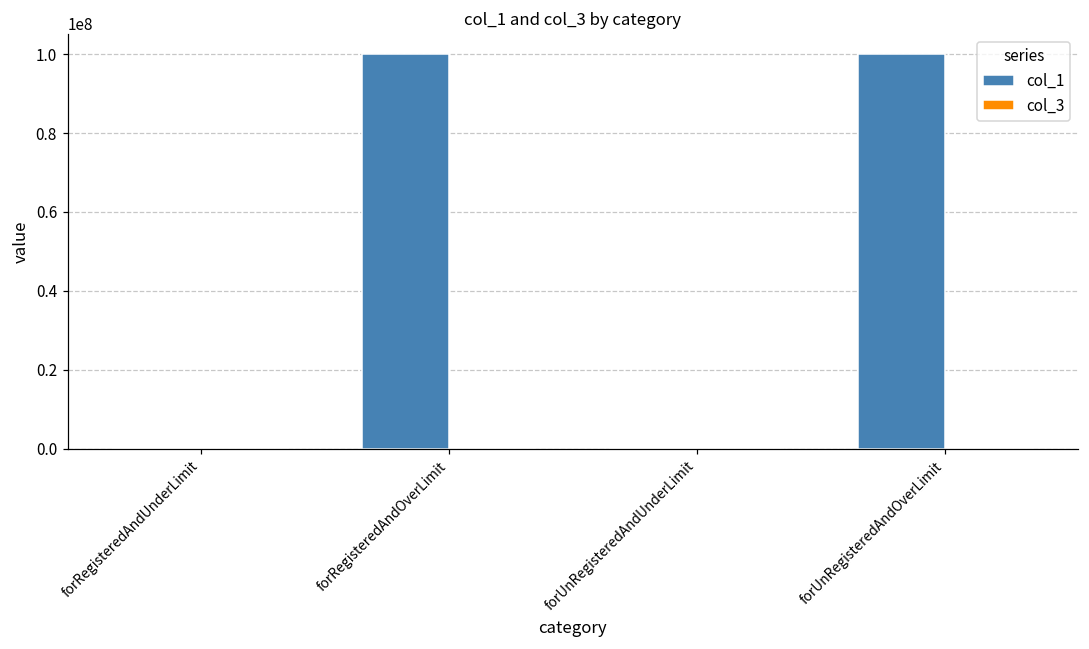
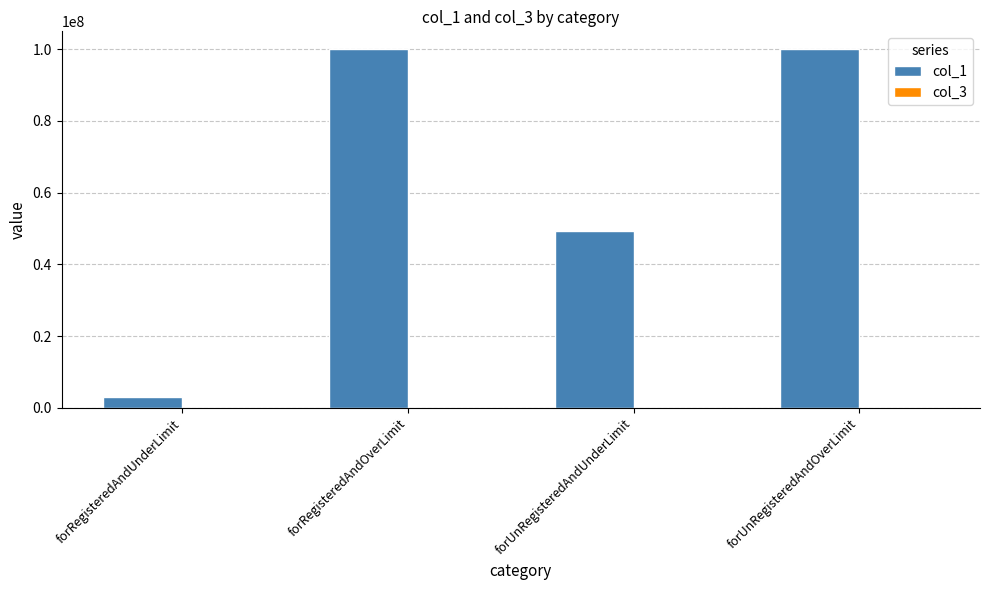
col_1, forRegisteredAndUnderLimit: 0 -> 3000000
col_1, forUnRegisteredAndUnderLimit: 0 -> 49000000
